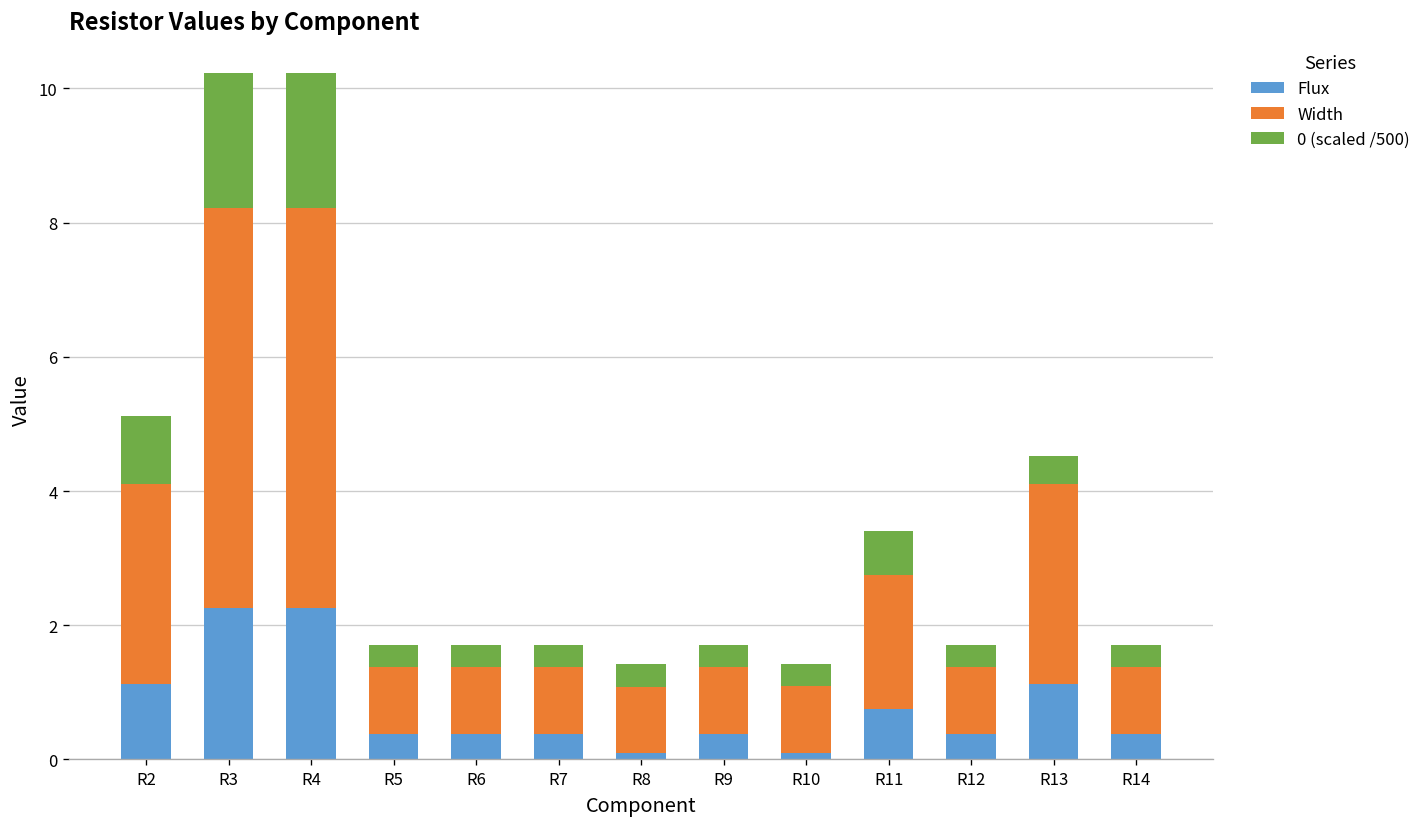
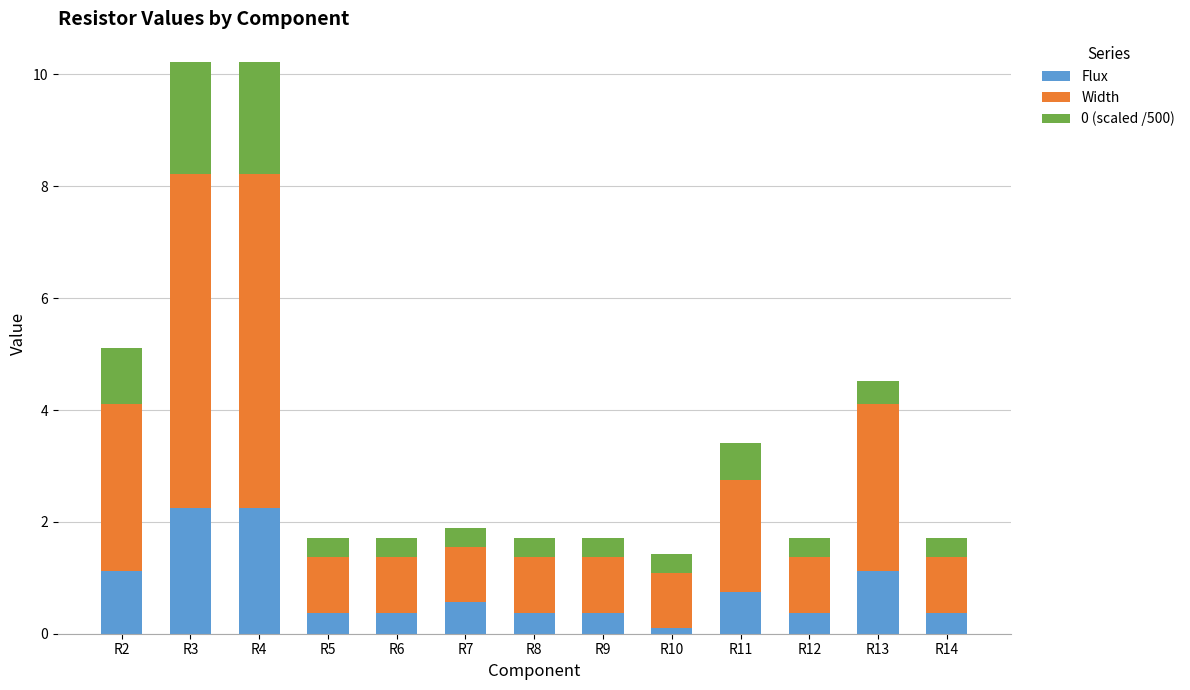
Flux, R7: 0.4 -> 0.6
Flux, R8: 0.1 -> 0.4
